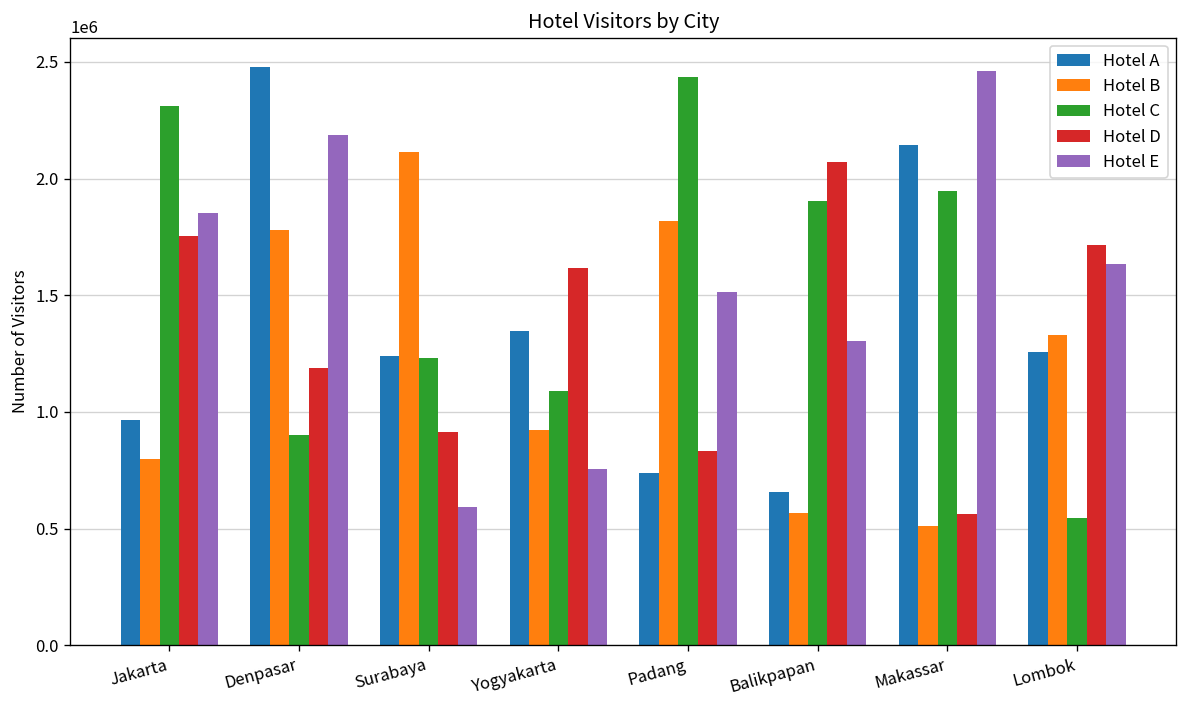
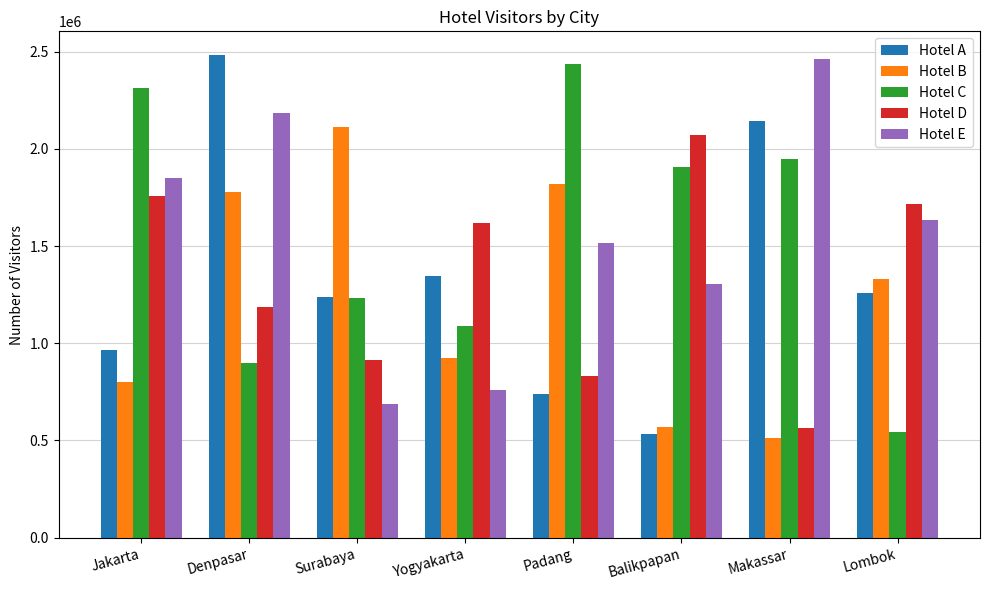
Hotel E, Surabaya: 590000 -> 690000
Hotel A, Balikpapan: 650000 -> 530000
